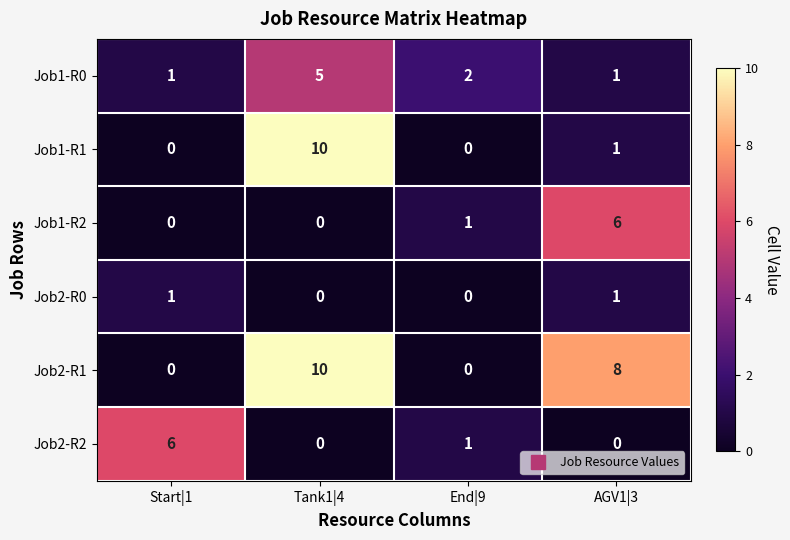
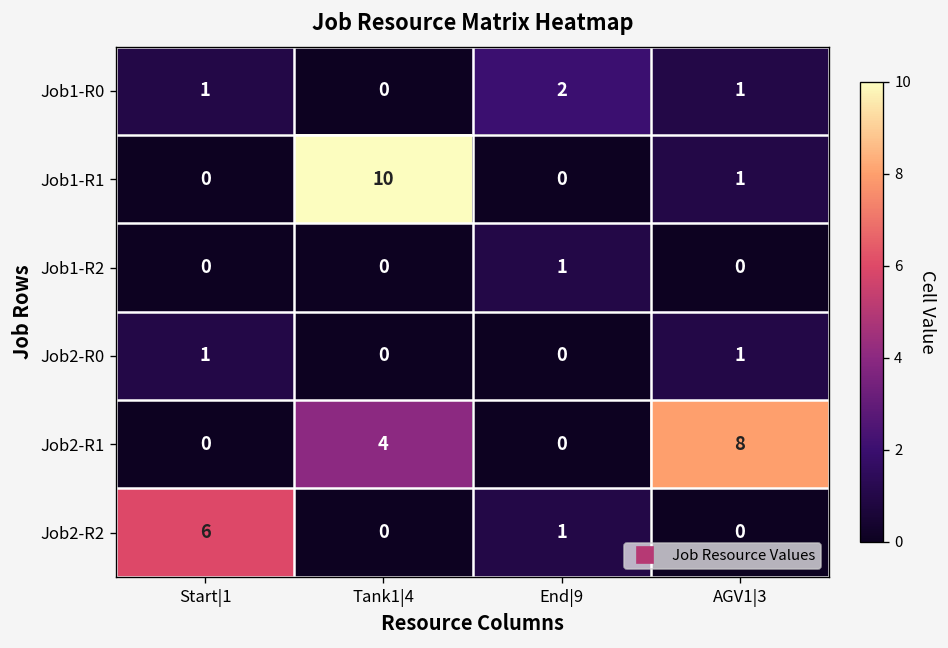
Job1-R0, Tank1|4: 5 -> 0
Job1-R2, AGV1|3: 6 -> 0
Job2-R1, Tank1|4: 10 -> 4
